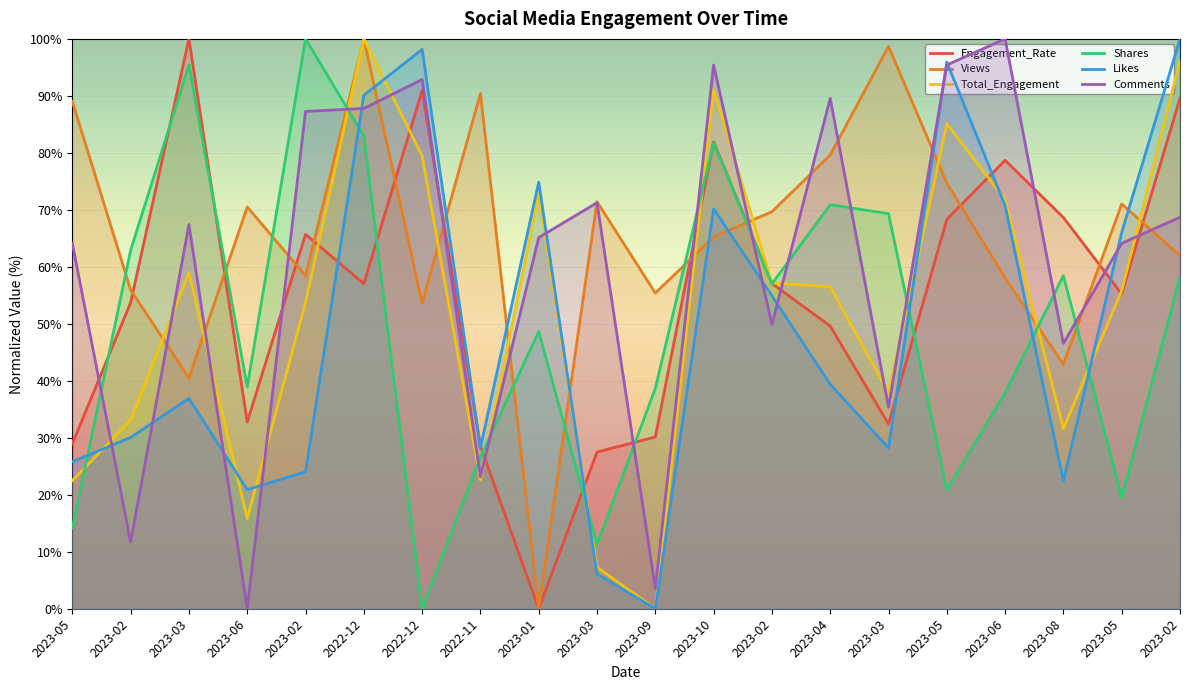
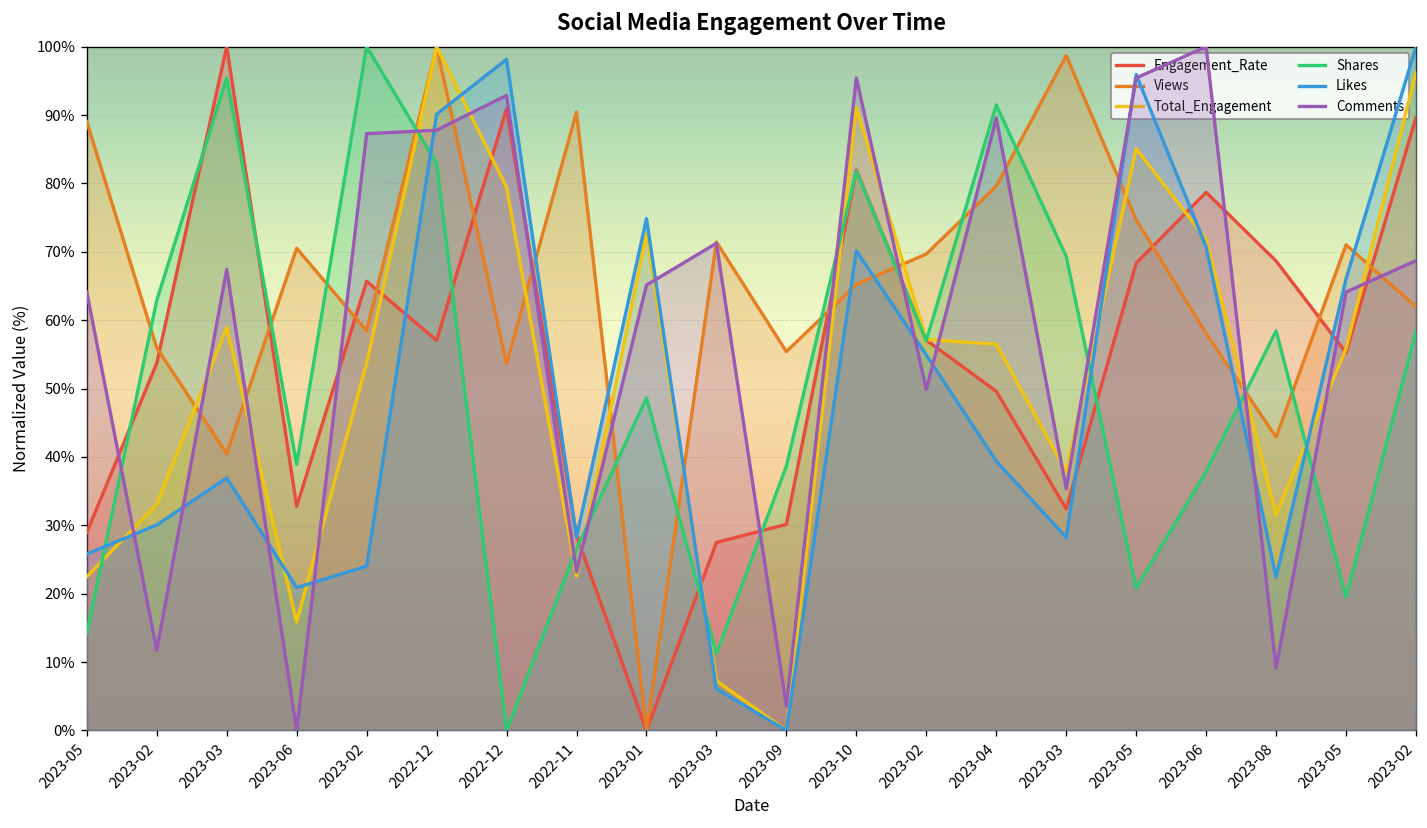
Shares, 2023-04: 71% -> 91%
Comments, 2023-08: 47% -> 9%
